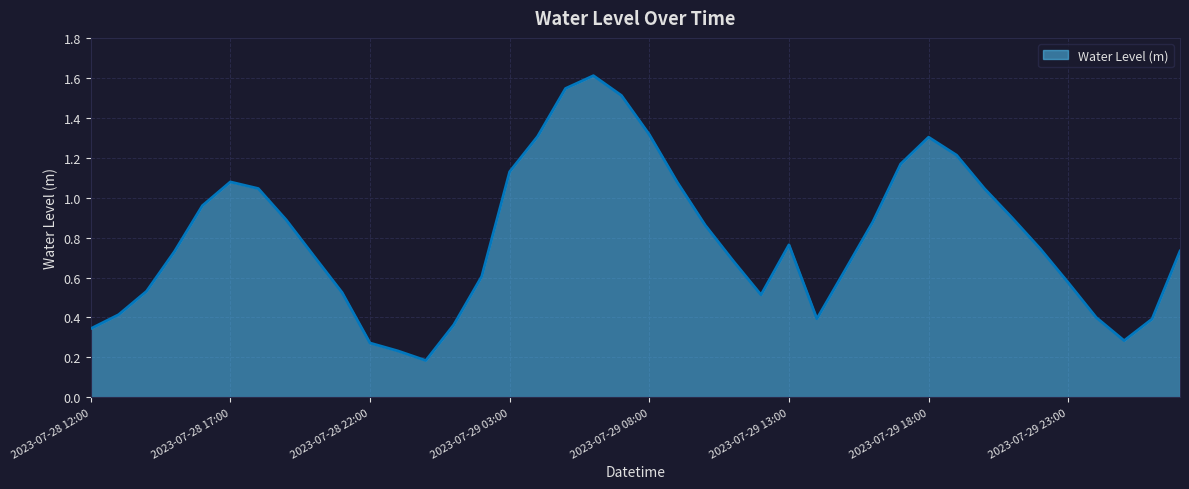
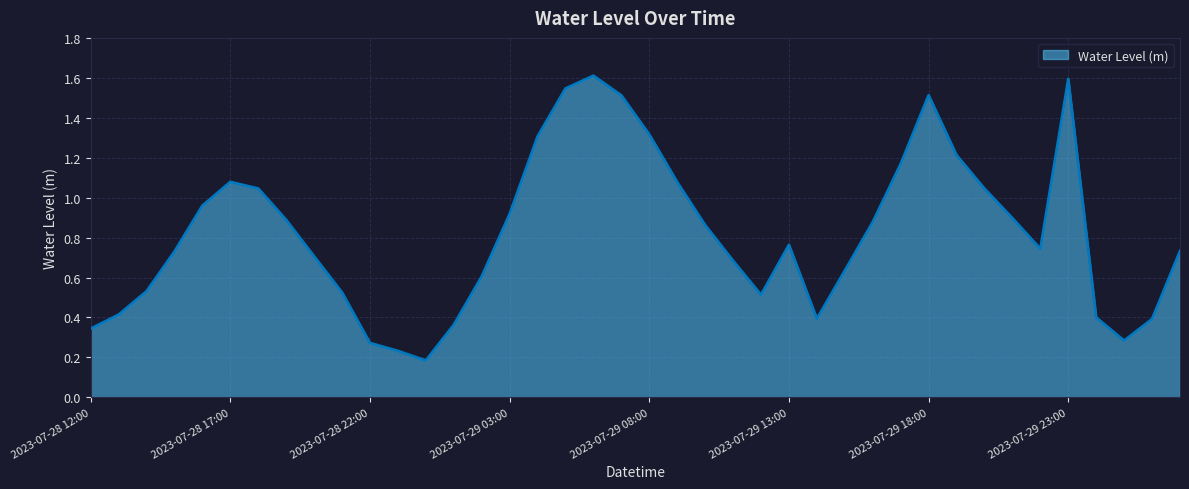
2023-07-29 03:00: 1.13 -> 0.92
2023-07-29 18:00: 1.30 -> 1.51
2023-07-29 23:00: 0.57 -> 1.59
